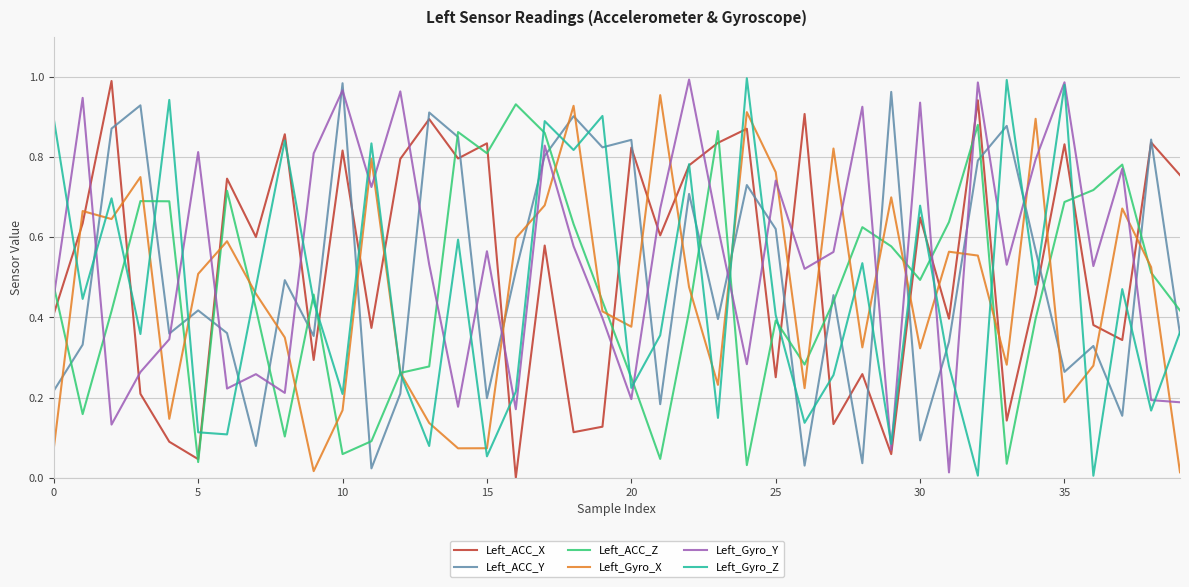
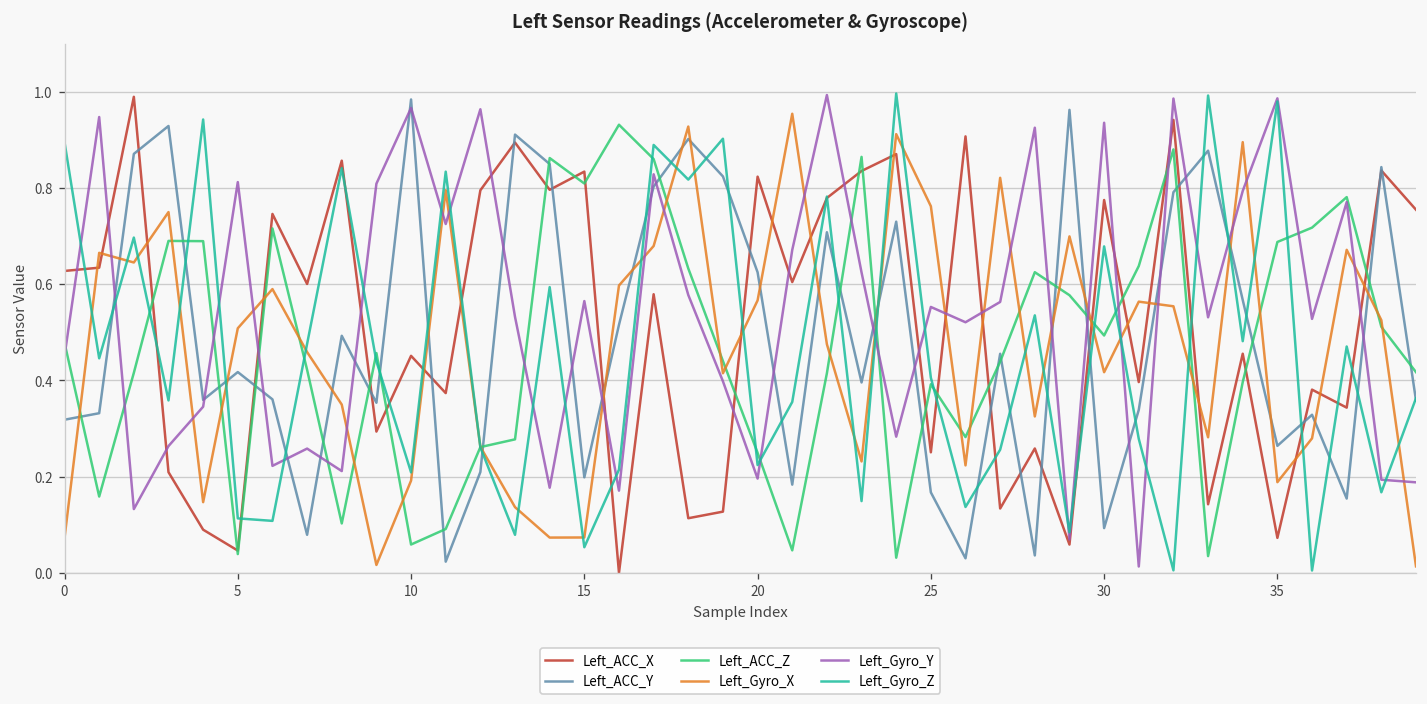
Left_ACC_X, 0: 0.41 -> 0.63
Left_ACC_Y, 0: 0.22 -> 0.32
Left_ACC_X, 10: 0.82 -> 0.45
Left_Gyro_X, 10: 0.17 -> 0.19
Left_ACC_Y, 20: 0.84 -> 0.62
Left_Gyro_X, 20: 0.38 -> 0.57
Left_ACC_Y, 25: 0.62 -> 0.17
Left_Gyro_Y, 25: 0.74 -> 0.55
Left_ACC_X, 30: 0.65 -> 0.78
Left_Gyro_X, 30: 0.32 -> 0.42
Left_ACC_X, 35: 0.83 -> 0.07
